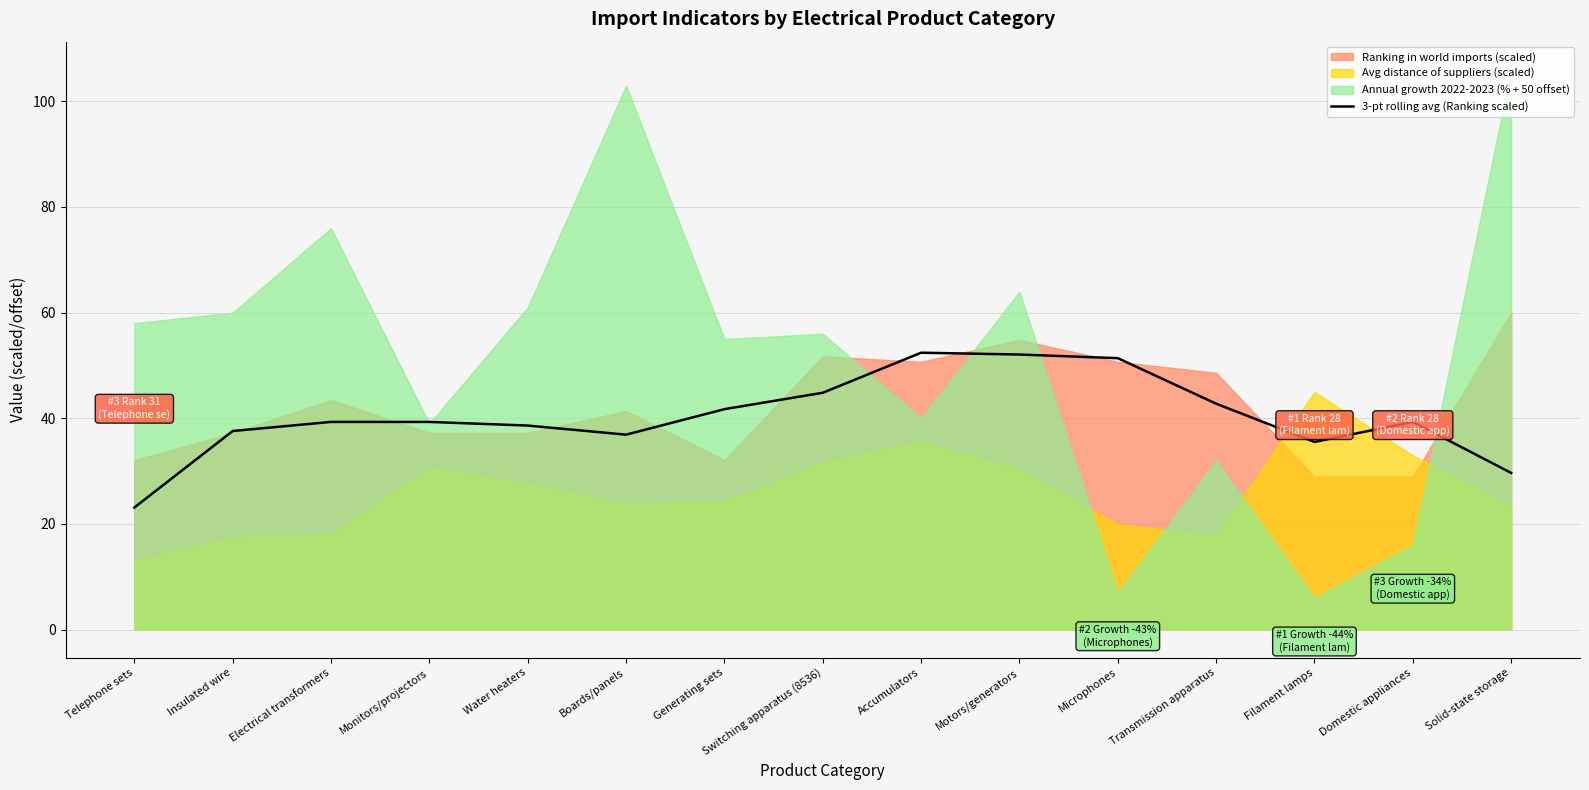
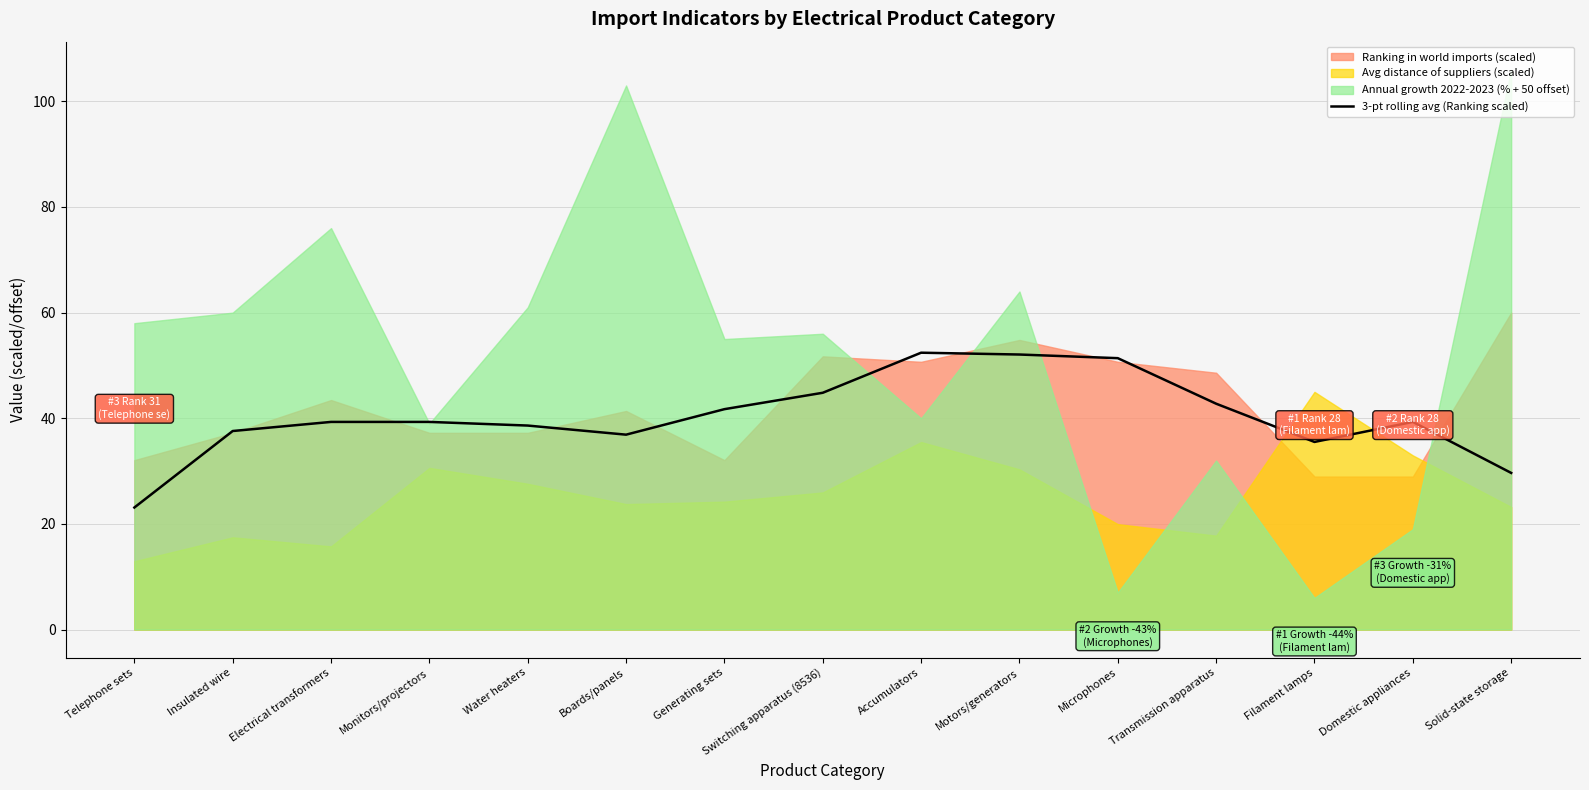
Avg distance of suppliers (scaled), Electrical transformers: 18 -> 16
Avg distance of suppliers (scaled), Switching apparatus (8536): 32 -> 26
Annual growth 2022-2023 (% + 50 offset), Domestic appliances: -34% -> -31%
